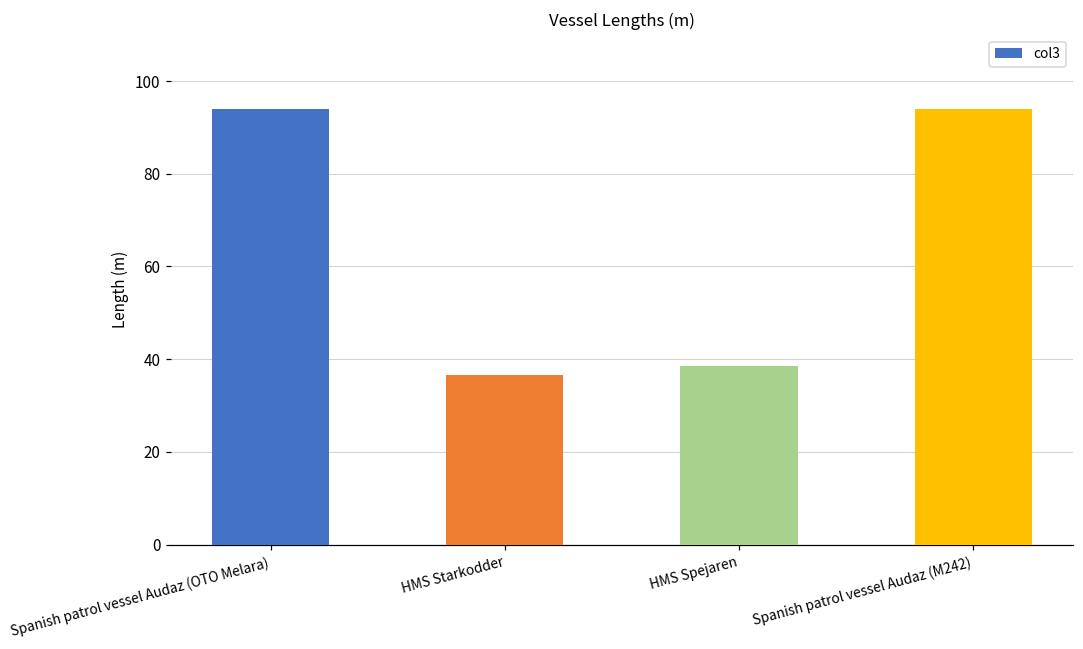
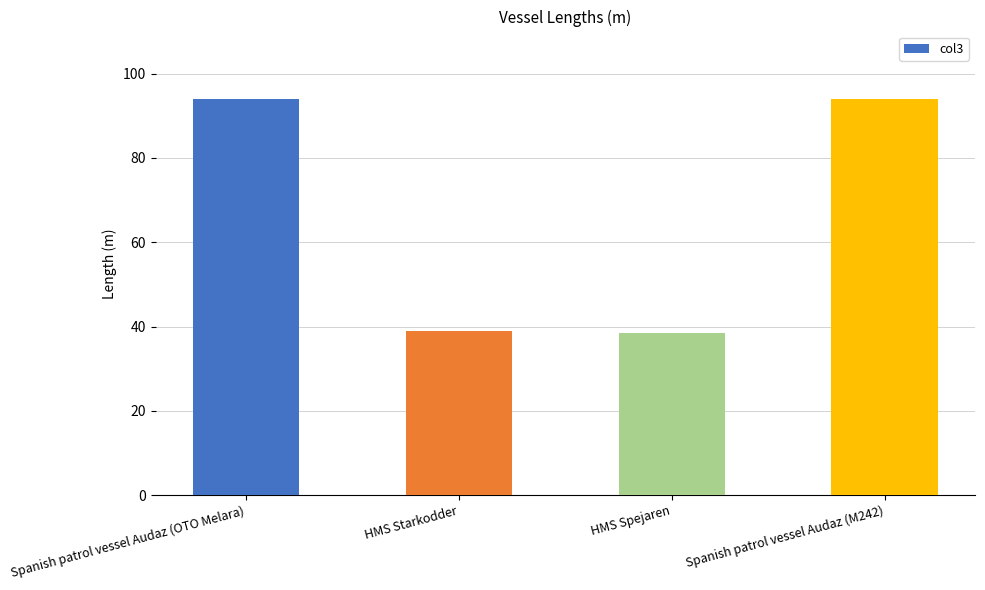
HMS Starkodder: 37 -> 39
